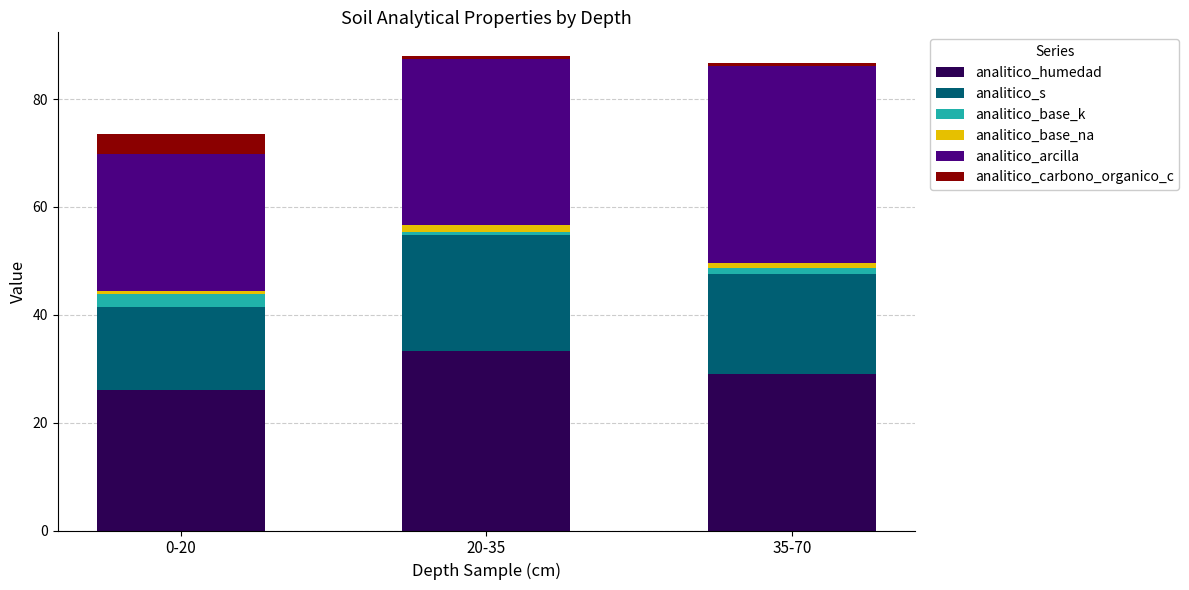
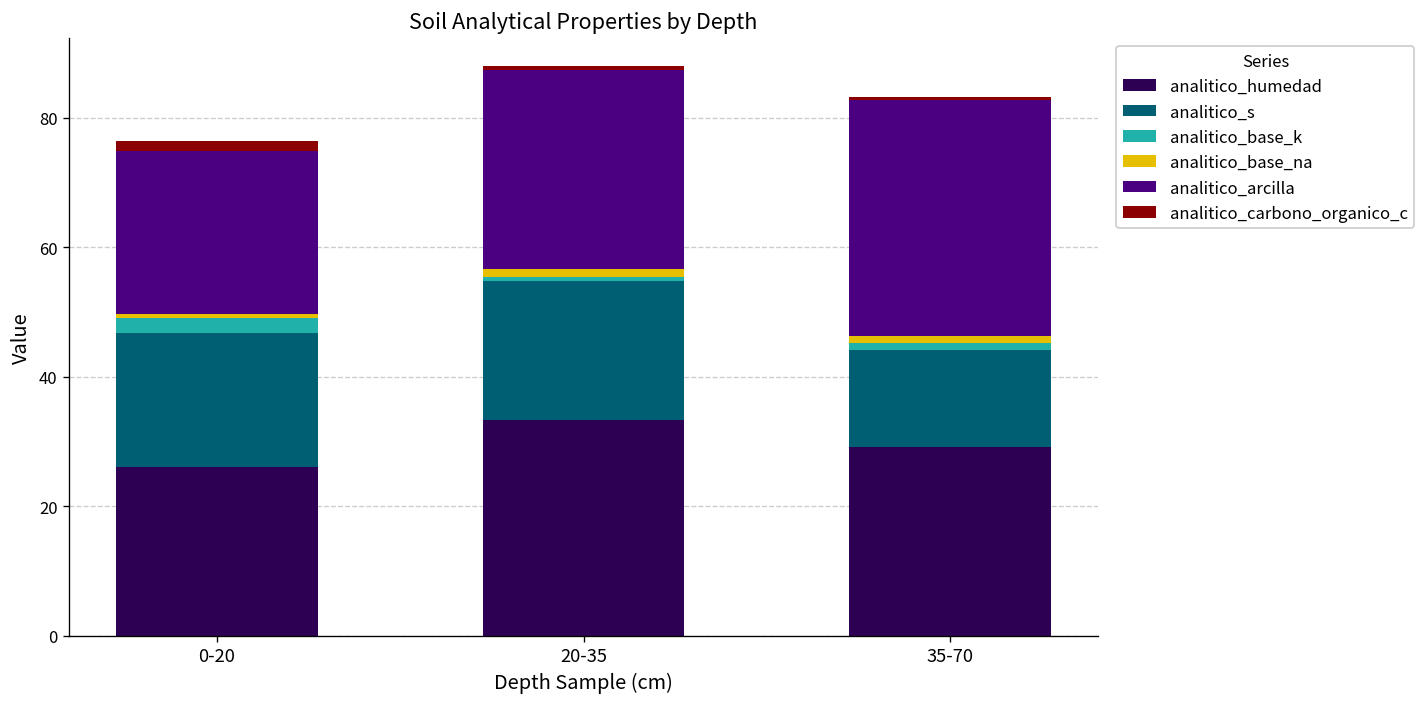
analitico_s, 0-20: 16 -> 21
analitico_carbono_organico_c, 0-20: 4 -> 2
analitico_s, 35-70: 19 -> 15
